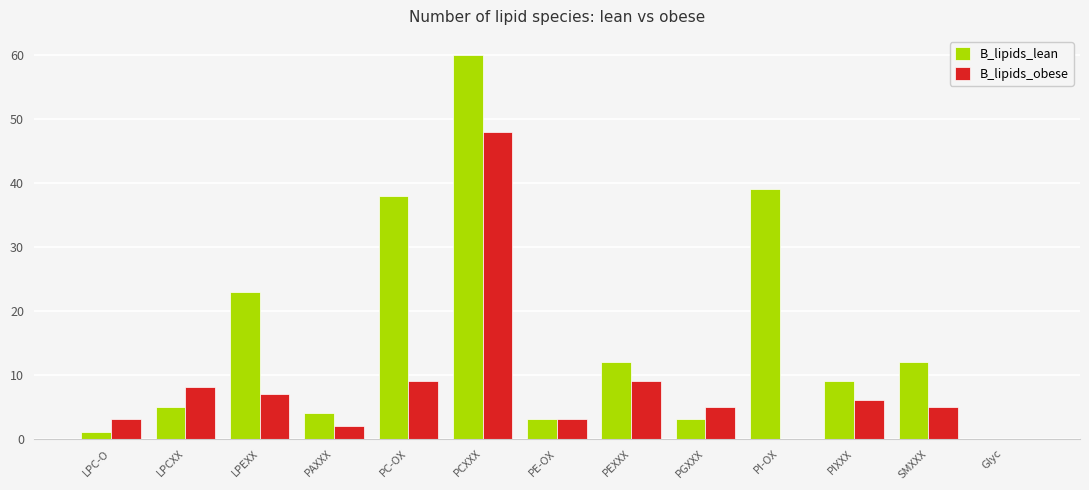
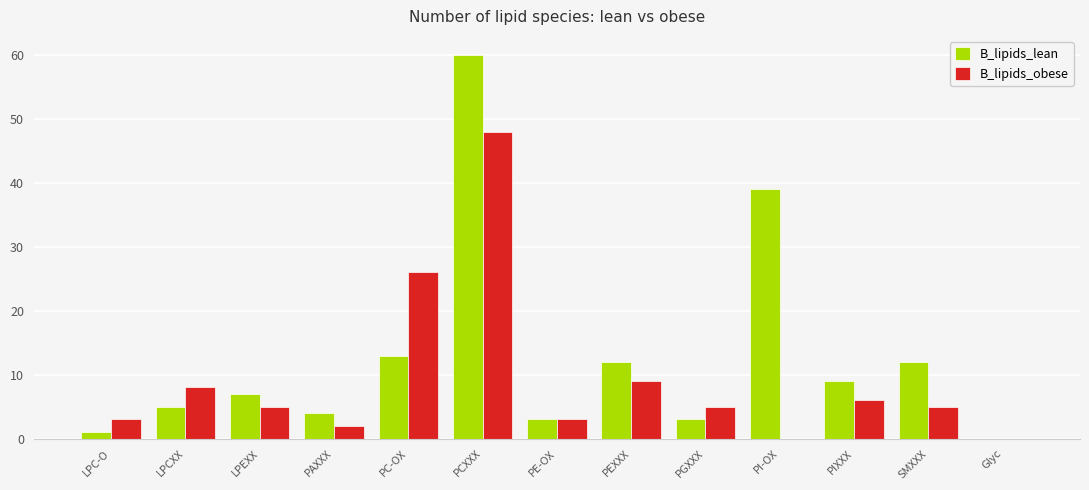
B_lipids_lean, LPEXX: 23 -> 7
B_lipids_obese, LPEXX: 7 -> 5
B_lipids_lean, PC-OX: 38 -> 13
B_lipids_obese, PC-OX: 9 -> 26
